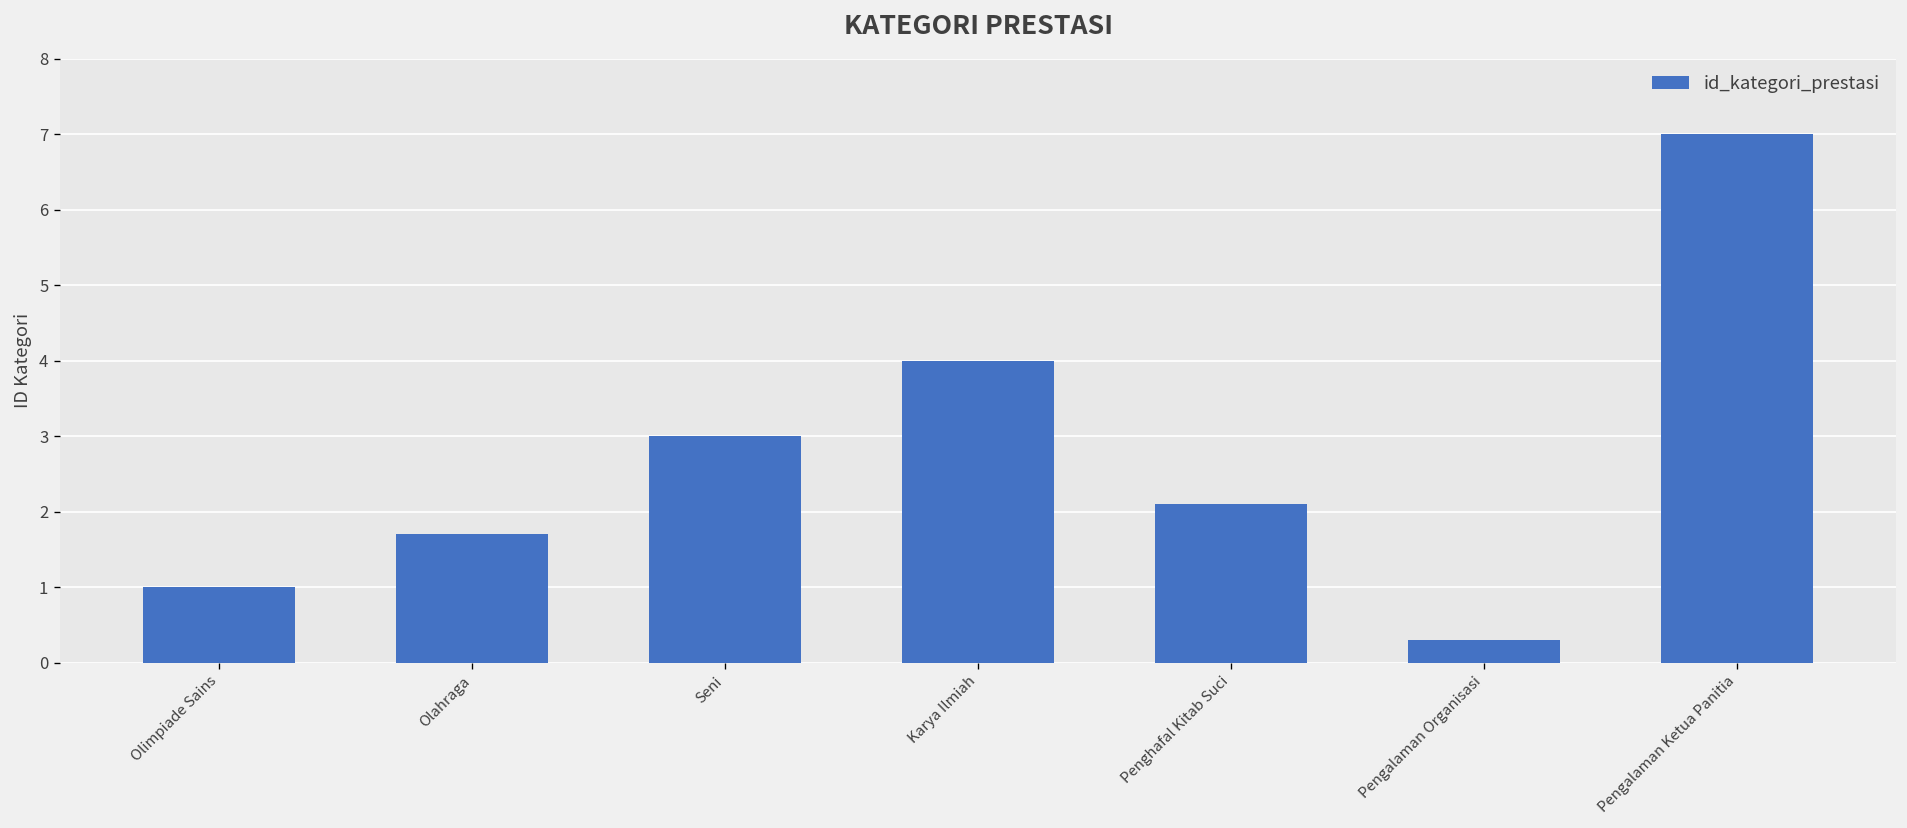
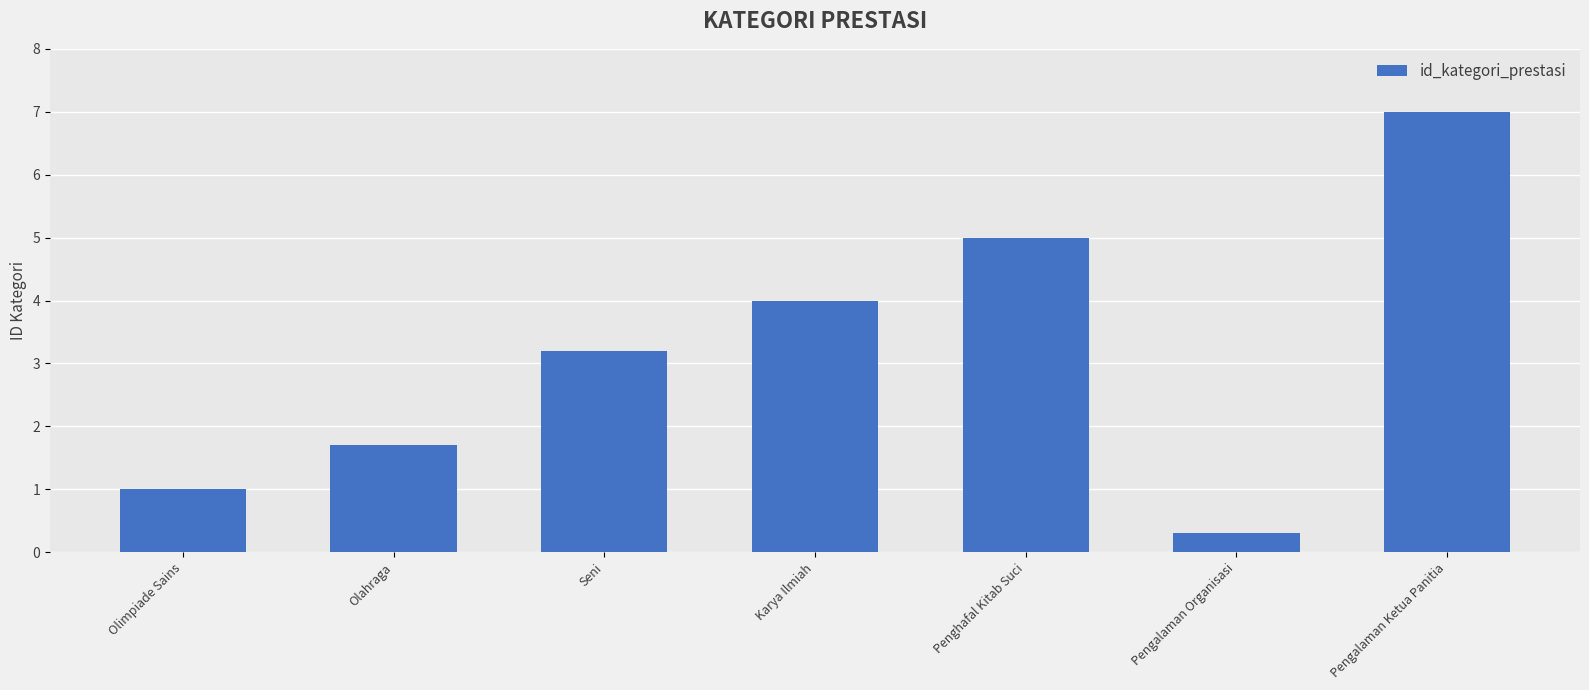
Seni: 3.0 -> 3.2
Penghafal Kitab Suci: 2.1 -> 5.0
